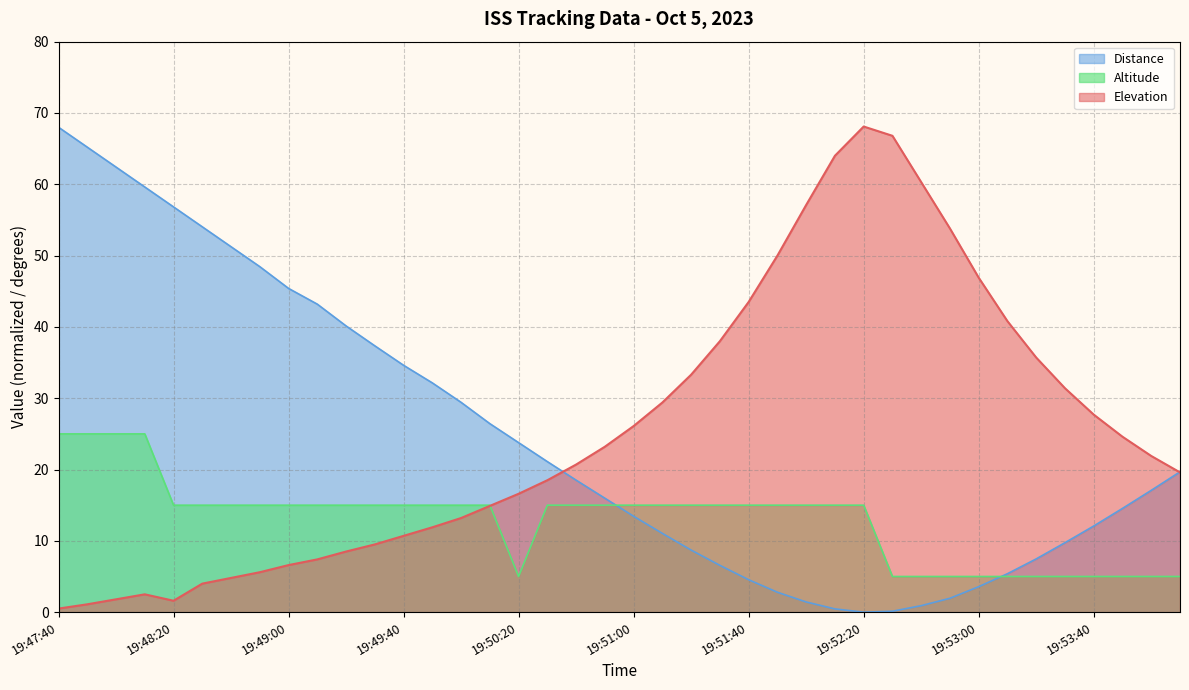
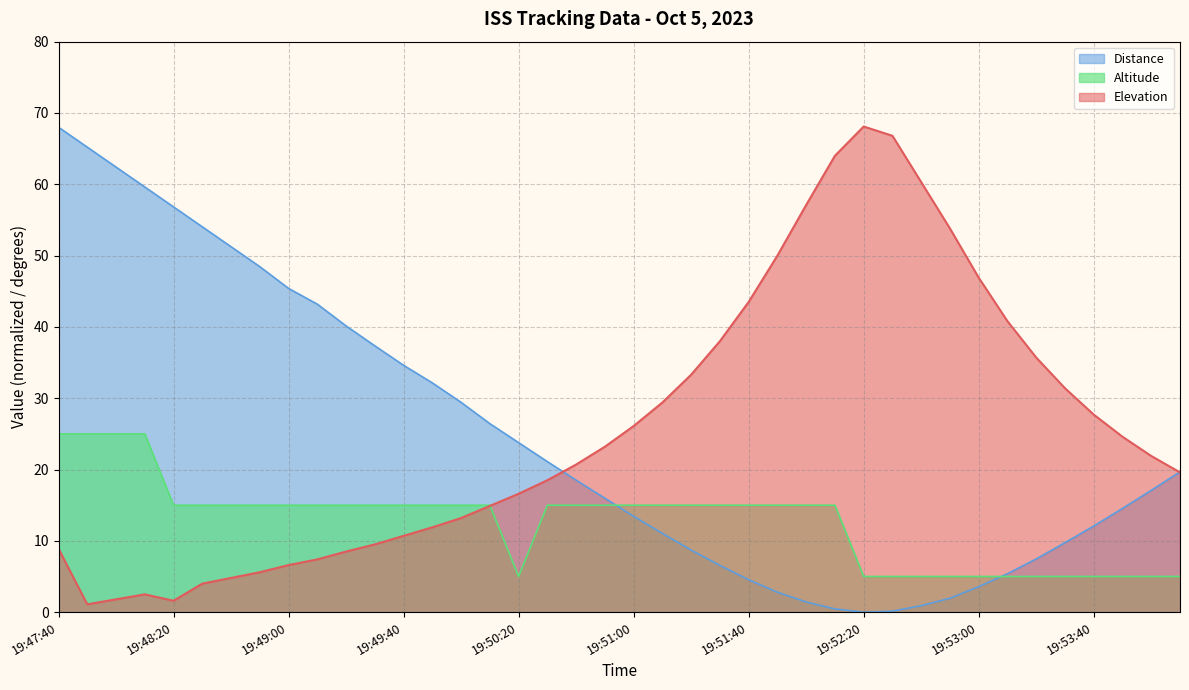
Elevation, 19:47:40: 1 -> 9
Altitude, 19:52:20: 15 -> 5
